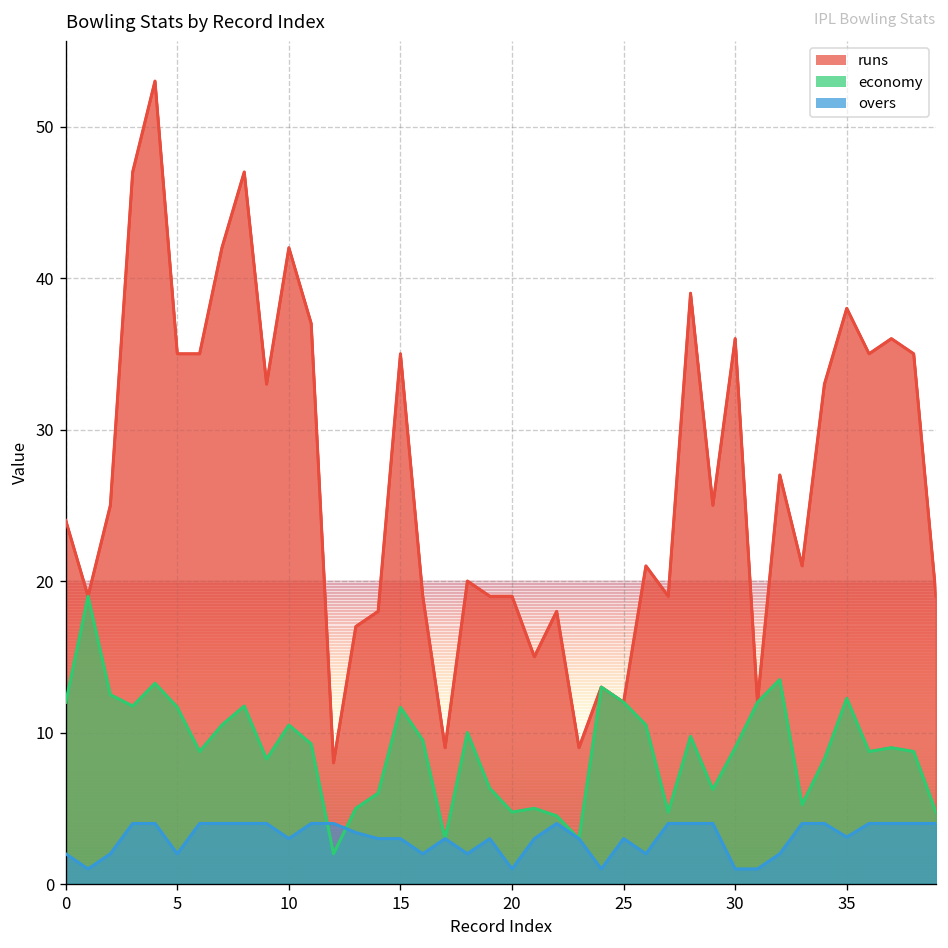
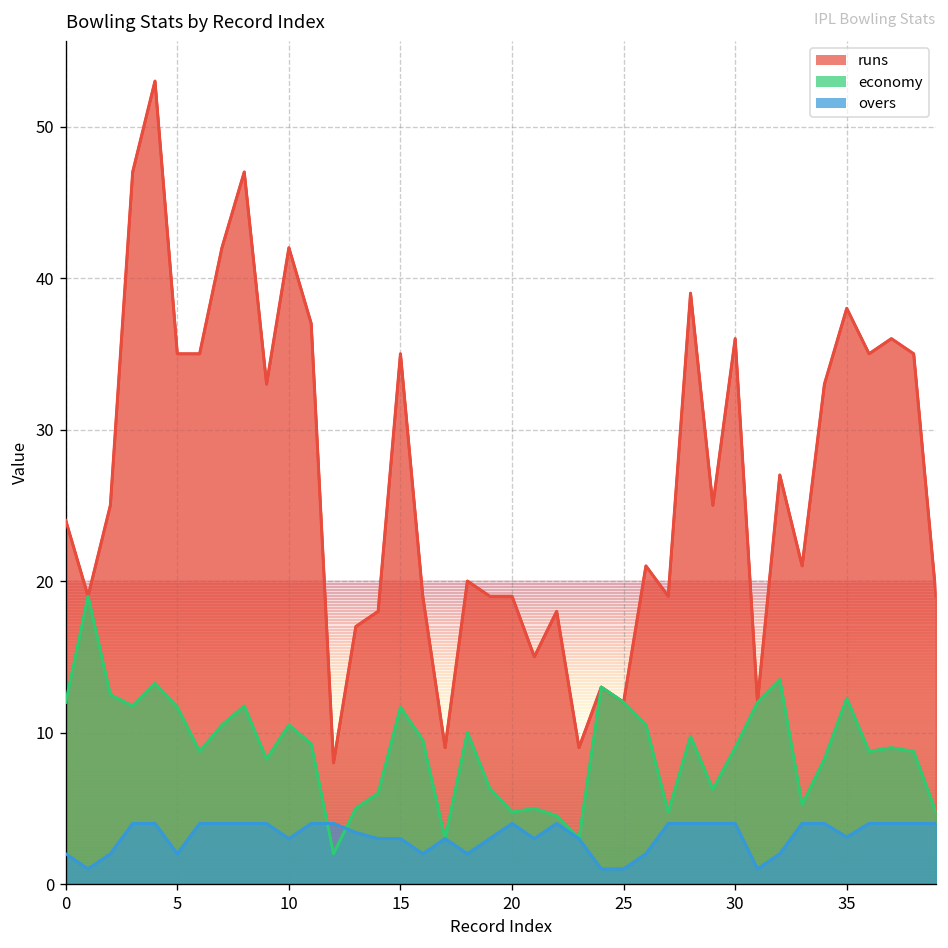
overs, 20: 1 -> 4
overs, 25: 3 -> 1
overs, 30: 1 -> 4
